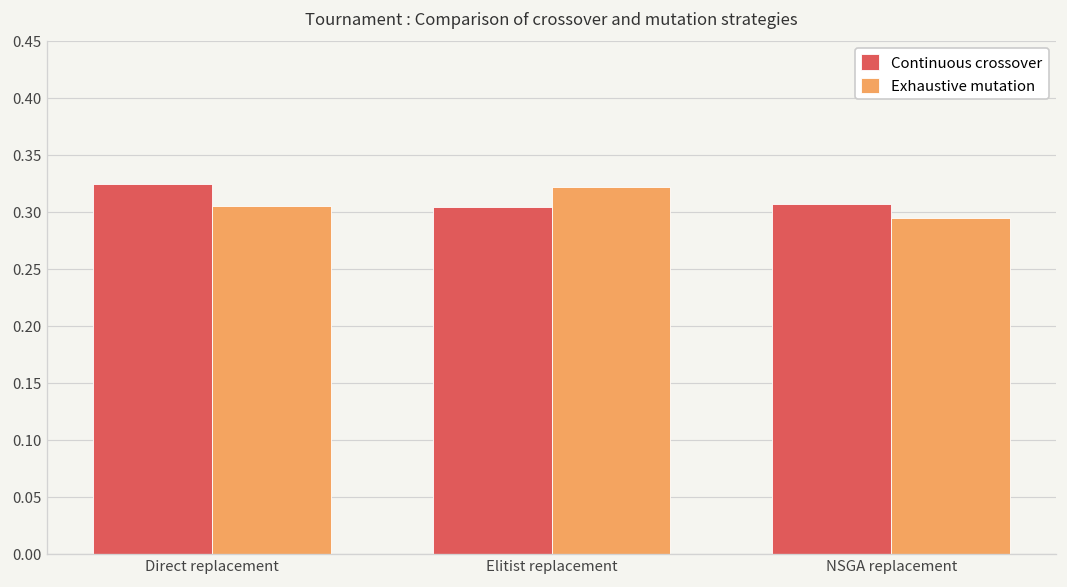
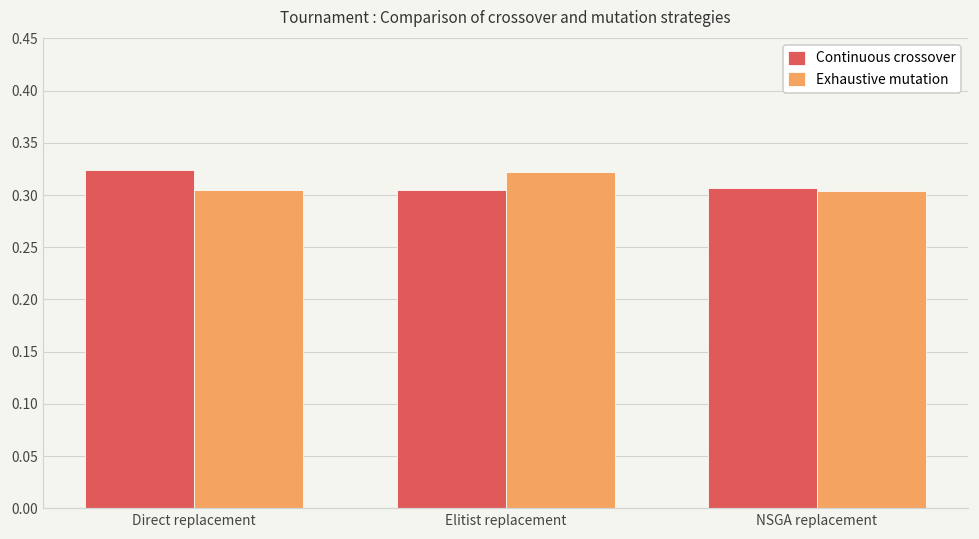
Exhaustive mutation, NSGA replacement: 0.29 -> 0.30
